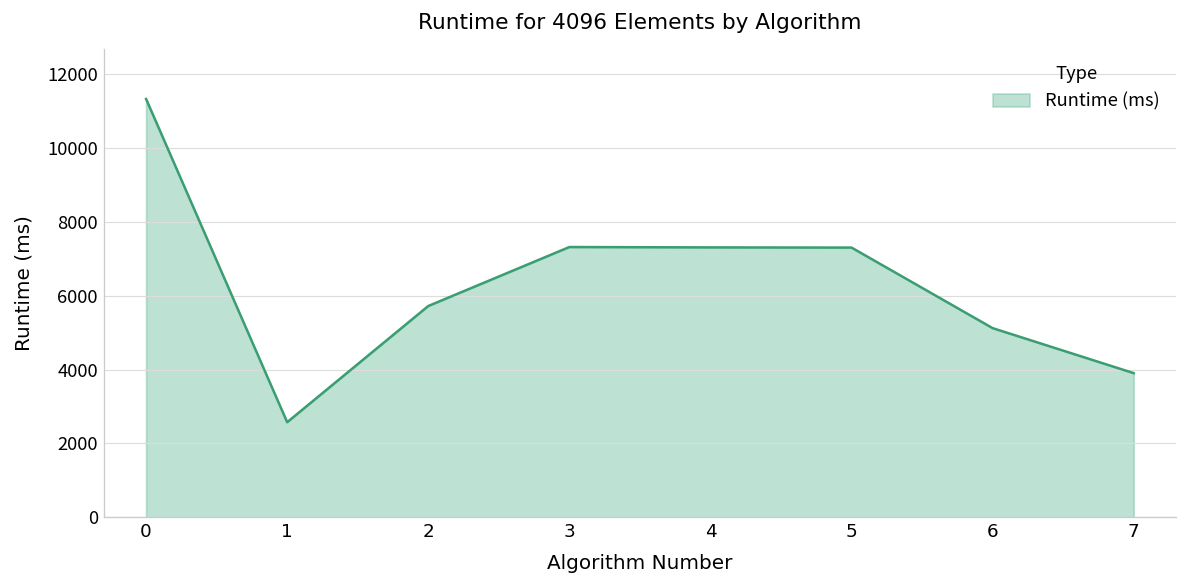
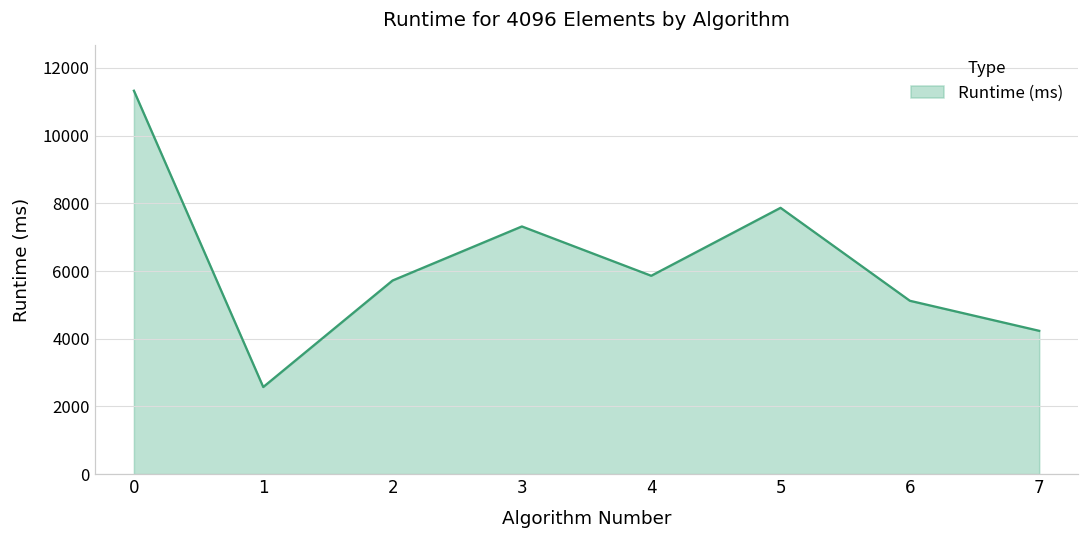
4: 7300 -> 5900
5: 7300 -> 7900
7: 3900 -> 4200
